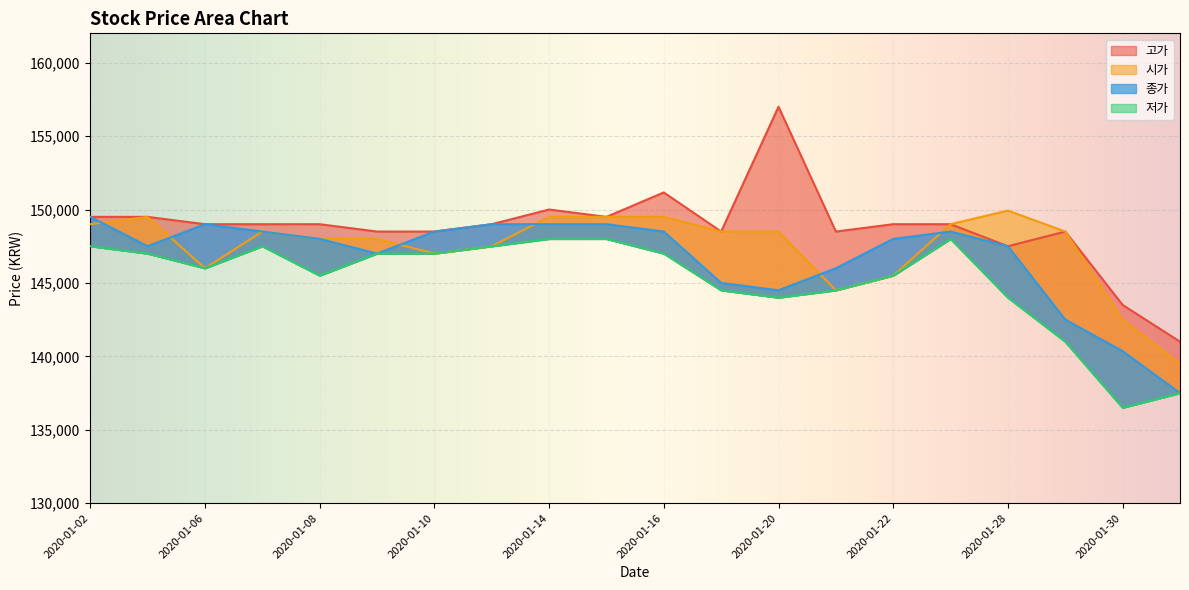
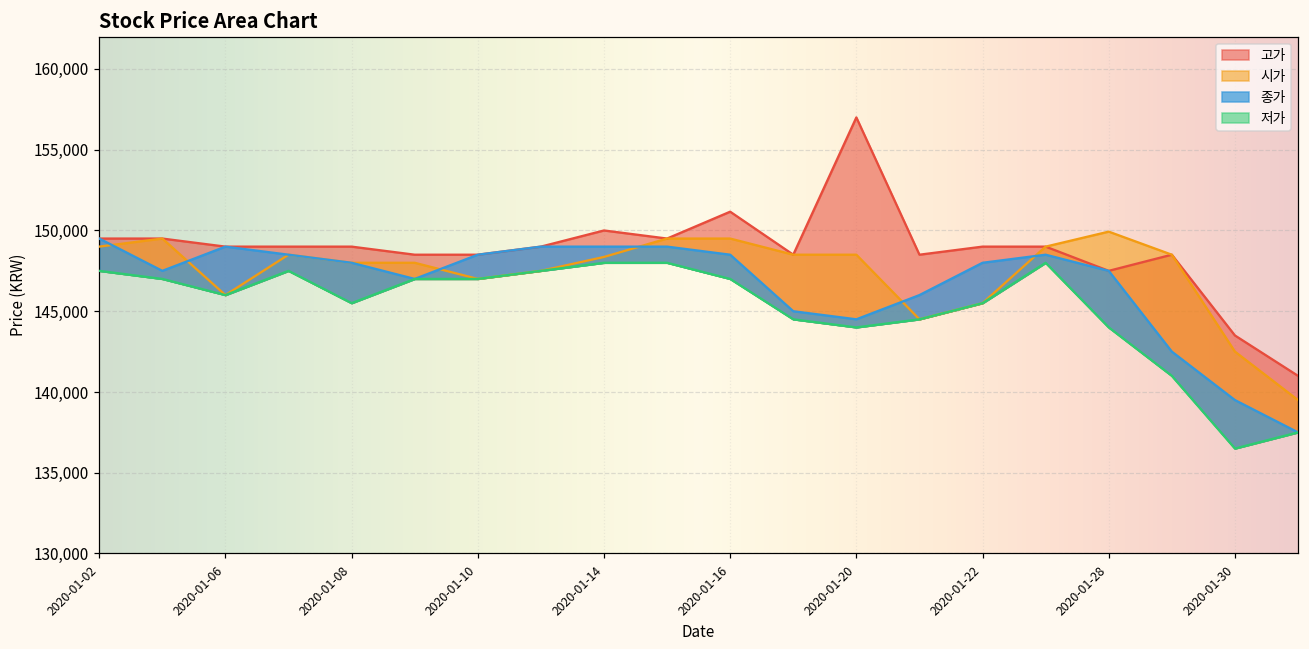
시가, 2020-01-14: 149,500 -> 148,400
종가, 2020-01-30: 140,400 -> 139,500
